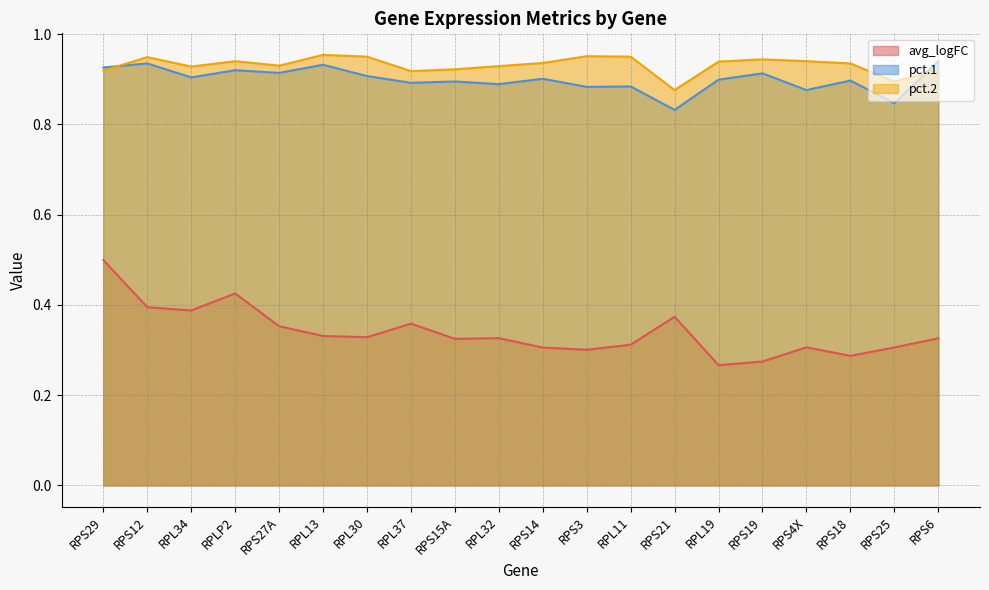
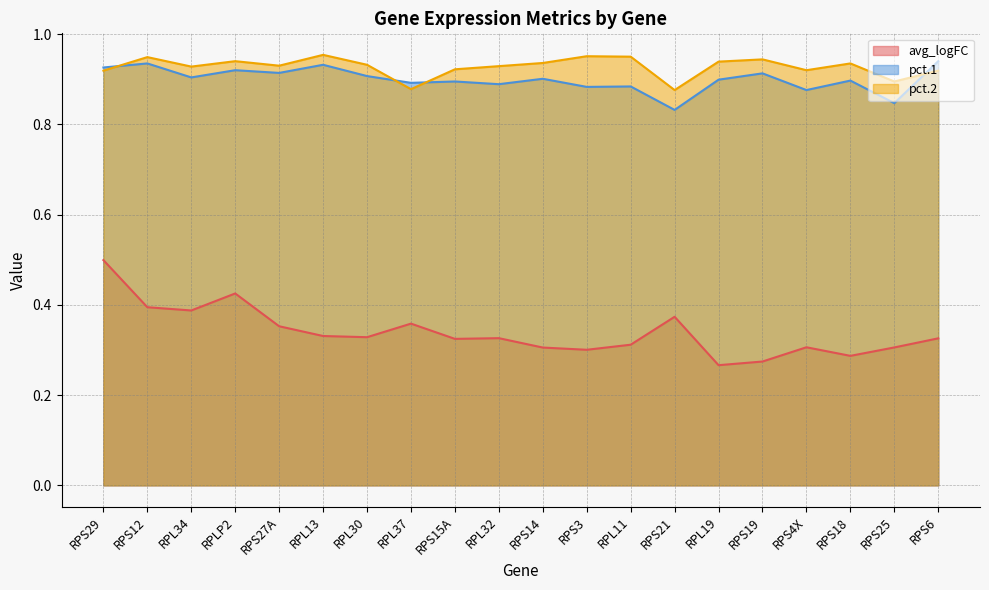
pct.2, RPL30: 0.95 -> 0.93
pct.2, RPL37: 0.92 -> 0.88
pct.2, RPS4X: 0.94 -> 0.92
